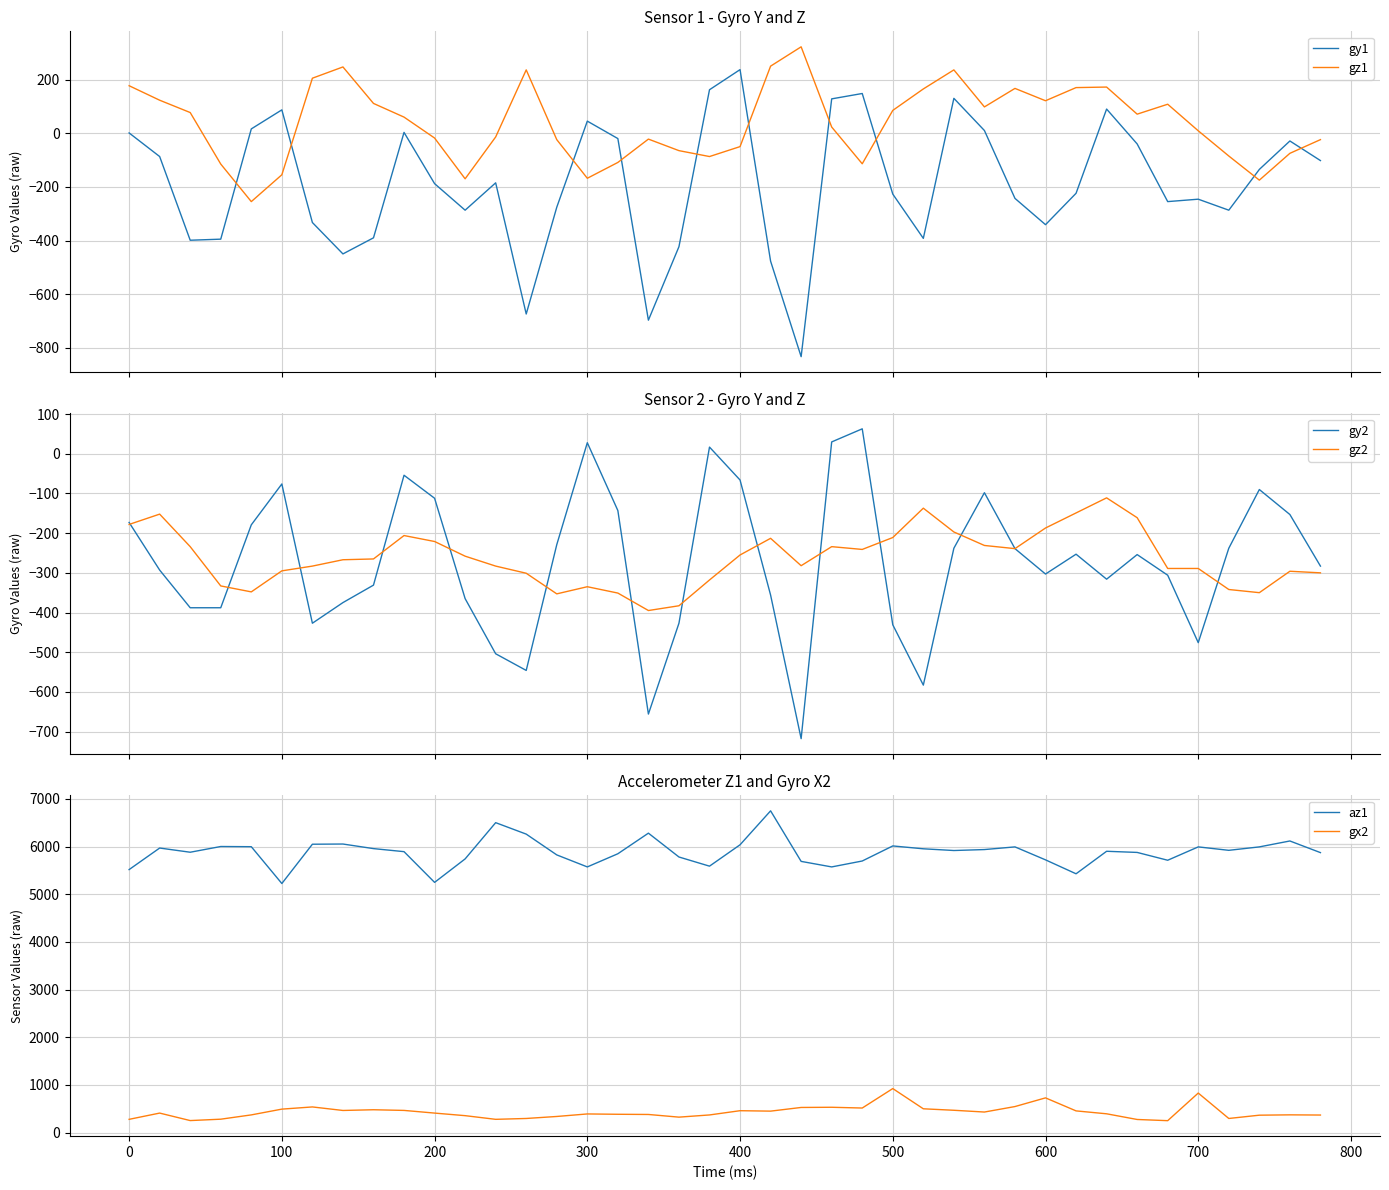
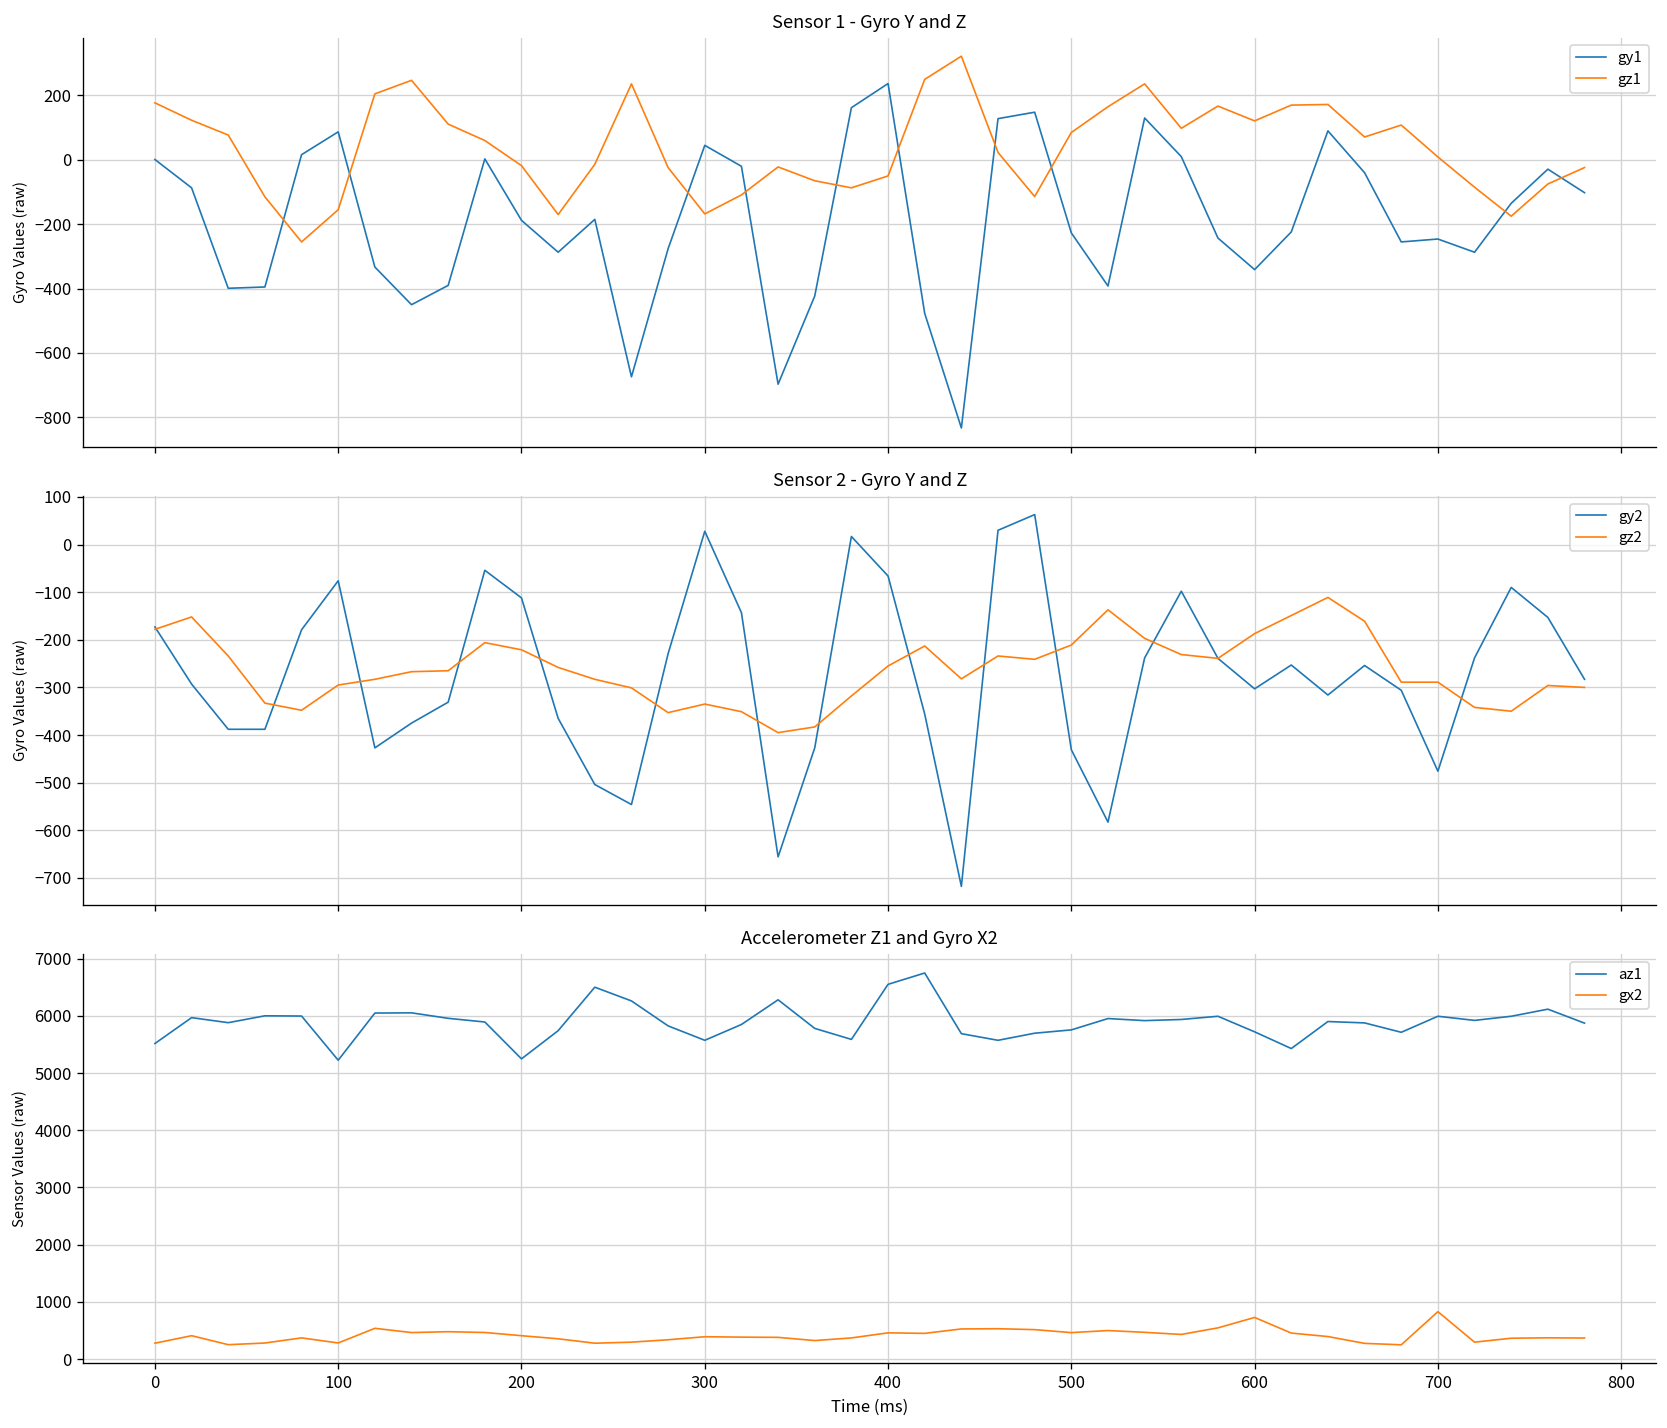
Accelerometer Z1 and Gyro X2, gx2, 100: 500 -> 300
Accelerometer Z1 and Gyro X2, az1, 400: 6000 -> 6600
Accelerometer Z1 and Gyro X2, az1, 500: 6000 -> 5800
Accelerometer Z1 and Gyro X2, gx2, 500: 900 -> 500
